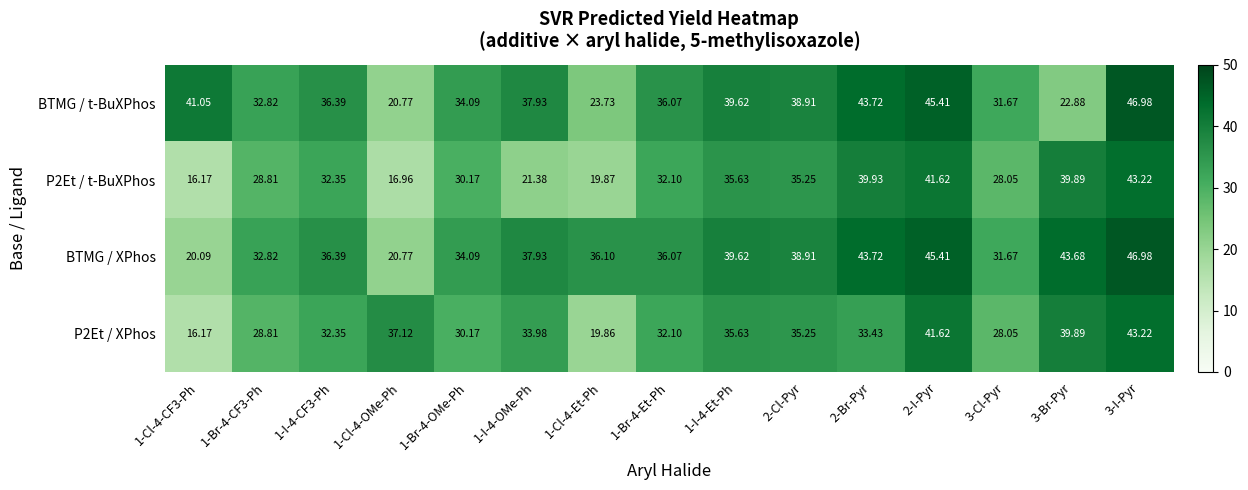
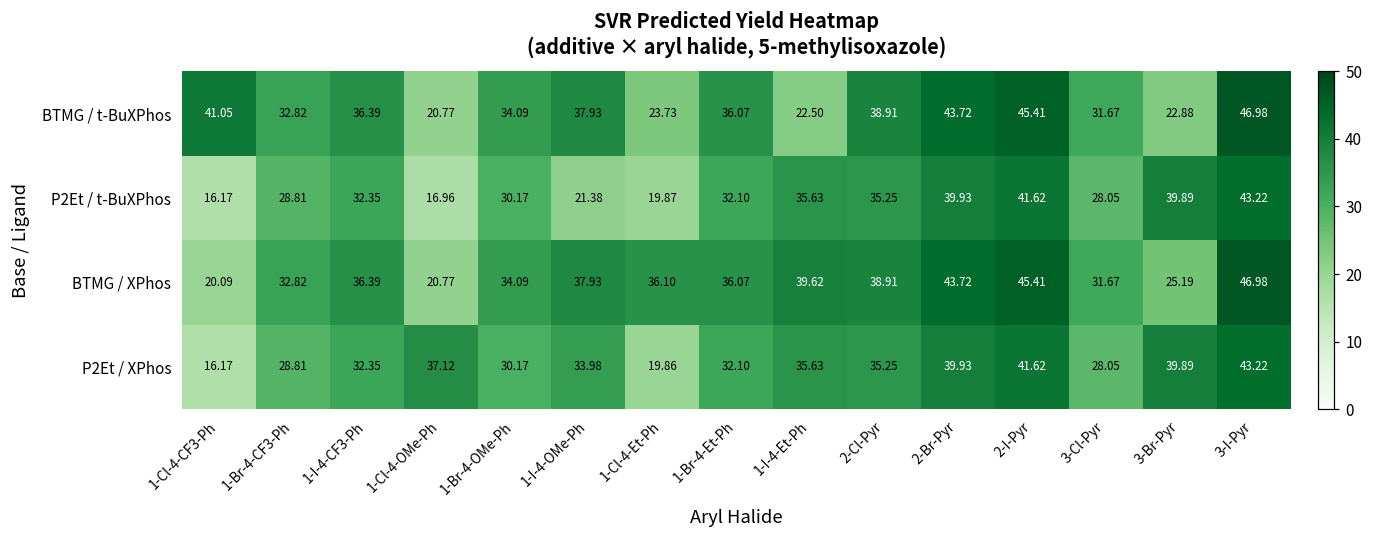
BTMG / t-BuXPhos, 1-I-4-Et-Ph: 39.62 -> 22.50
BTMG / XPhos, 3-Br-Pyr: 43.68 -> 25.19
P2Et / XPhos, 2-Br-Pyr: 33.43 -> 39.93
